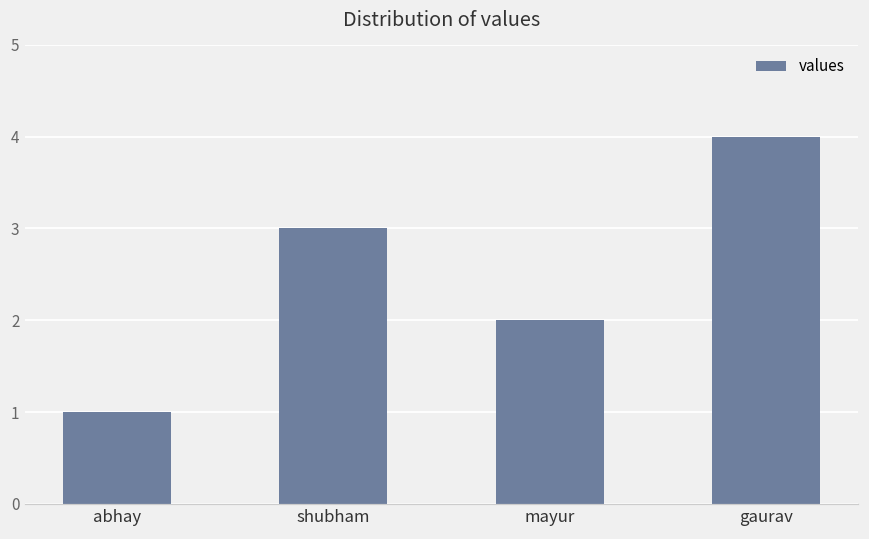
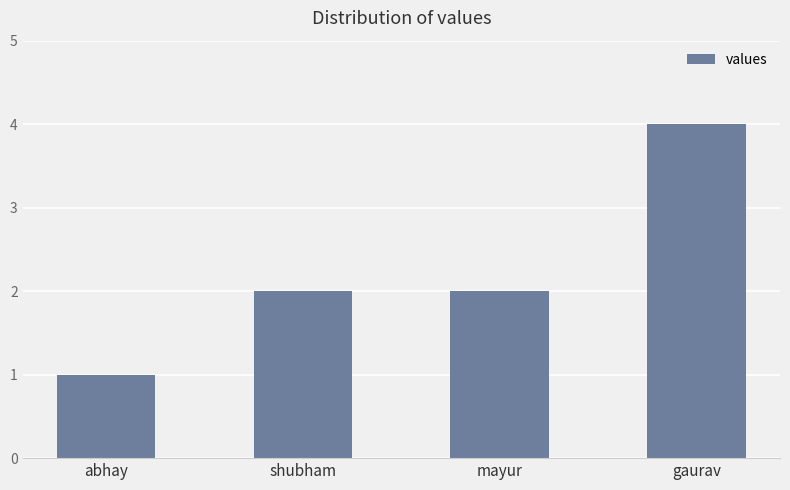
shubham: 3 -> 2
